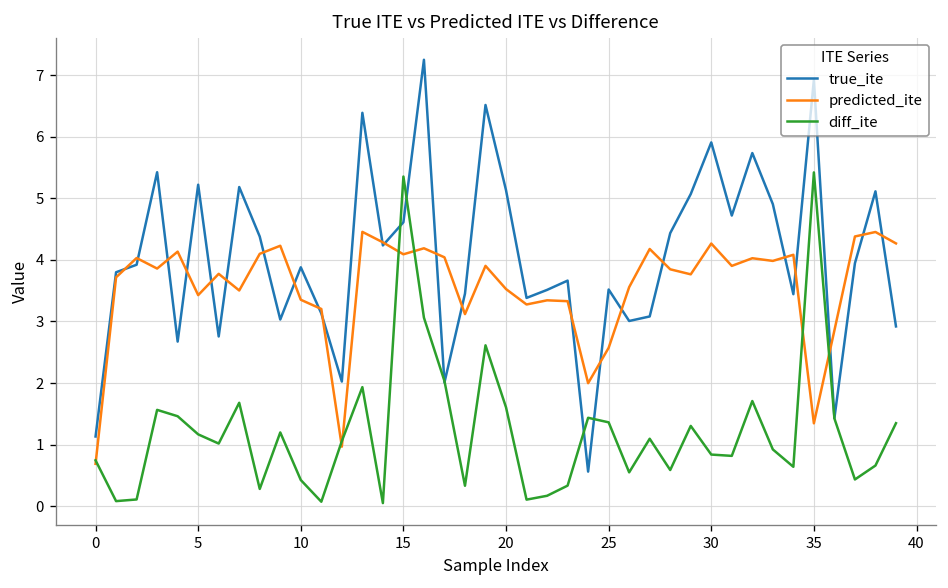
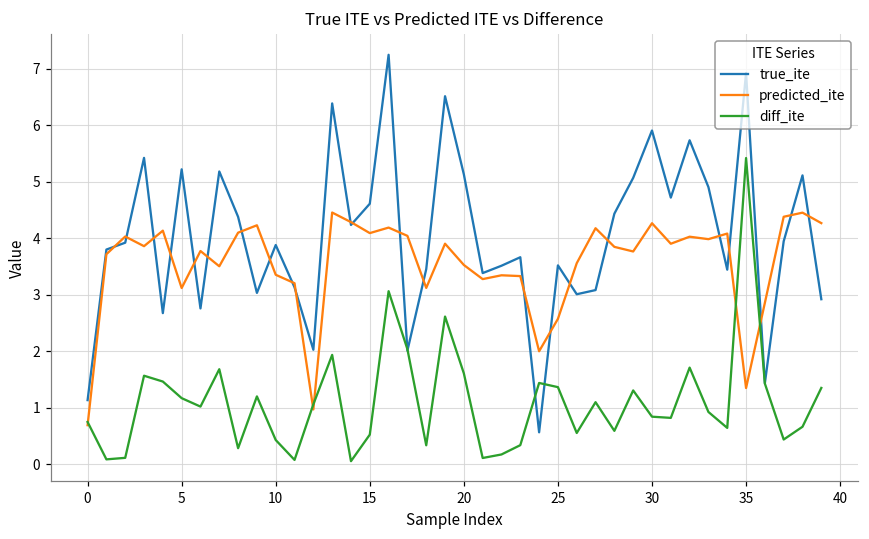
predicted_ite, 5: 3.4 -> 3.1
diff_ite, 15: 5.4 -> 0.5
